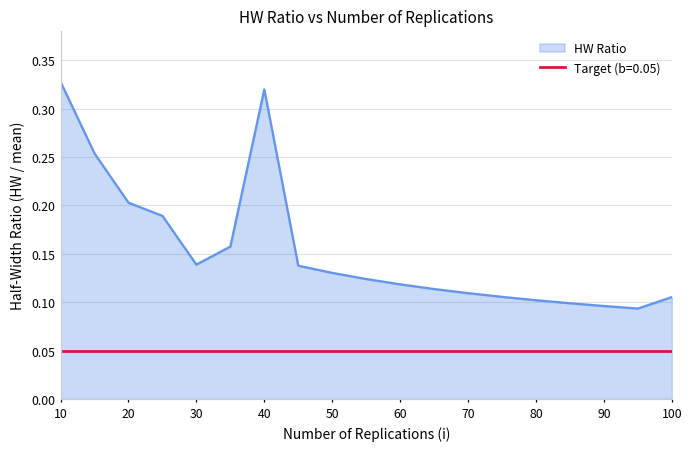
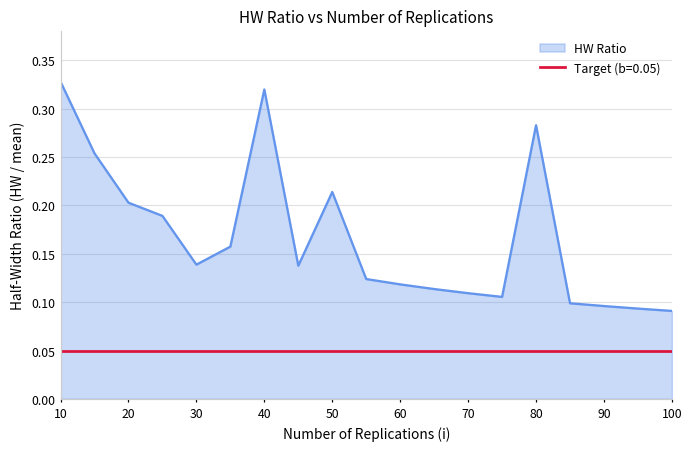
HW Ratio, 50: 0.13 -> 0.21
HW Ratio, 80: 0.10 -> 0.28
HW Ratio, 100: 0.11 -> 0.09
